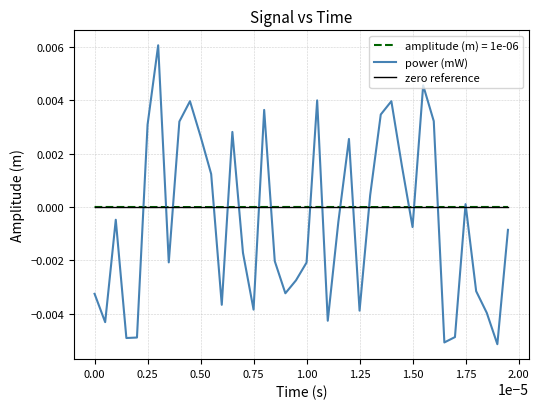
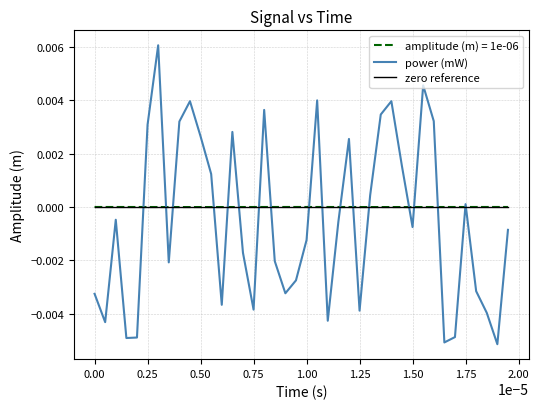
power (mW), 1.00: -0.0021 -> -0.0012
